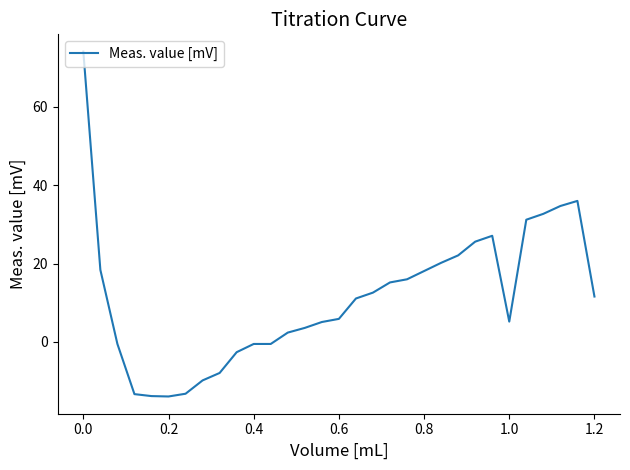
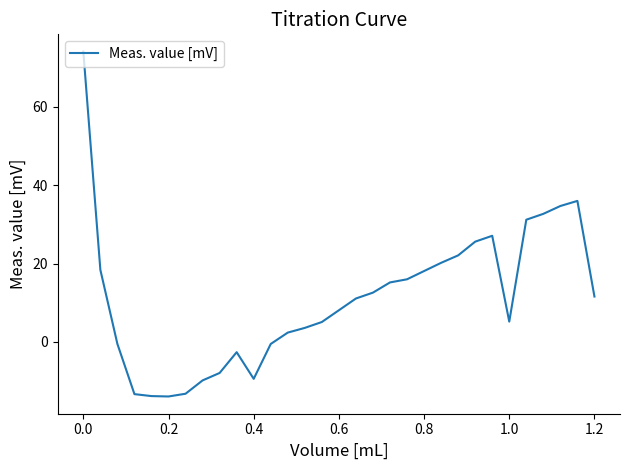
0.4: -1 -> -9
0.6: 6 -> 8
